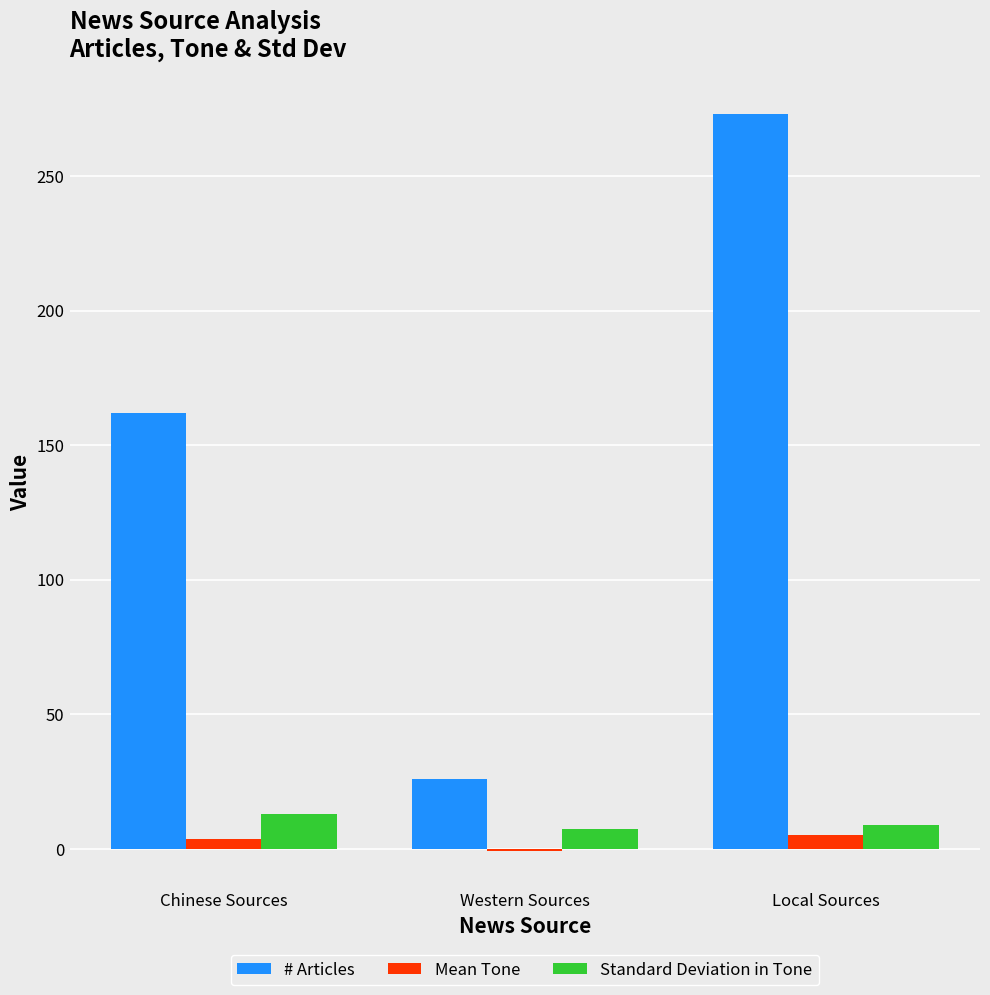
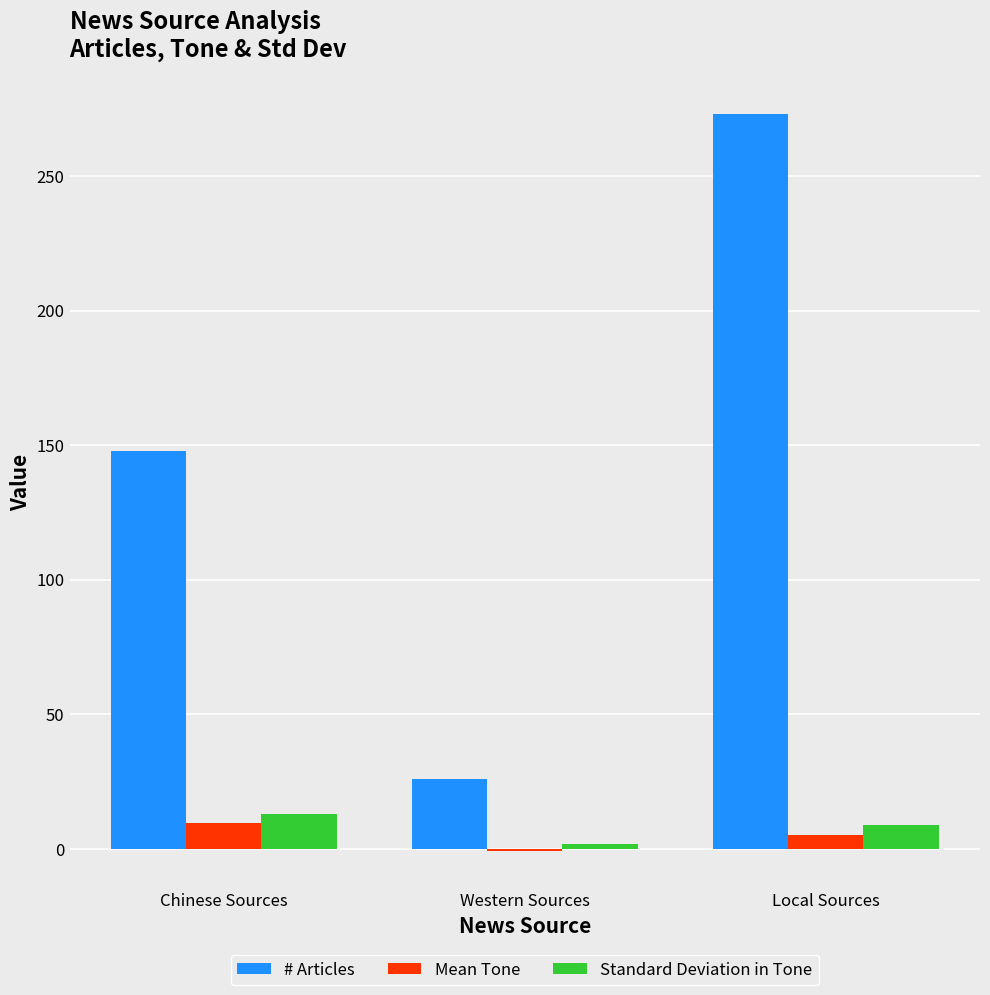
# Articles, Chinese Sources: 162 -> 148
Mean Tone, Chinese Sources: 4 -> 10
Standard Deviation in Tone, Western Sources: 8 -> 2
